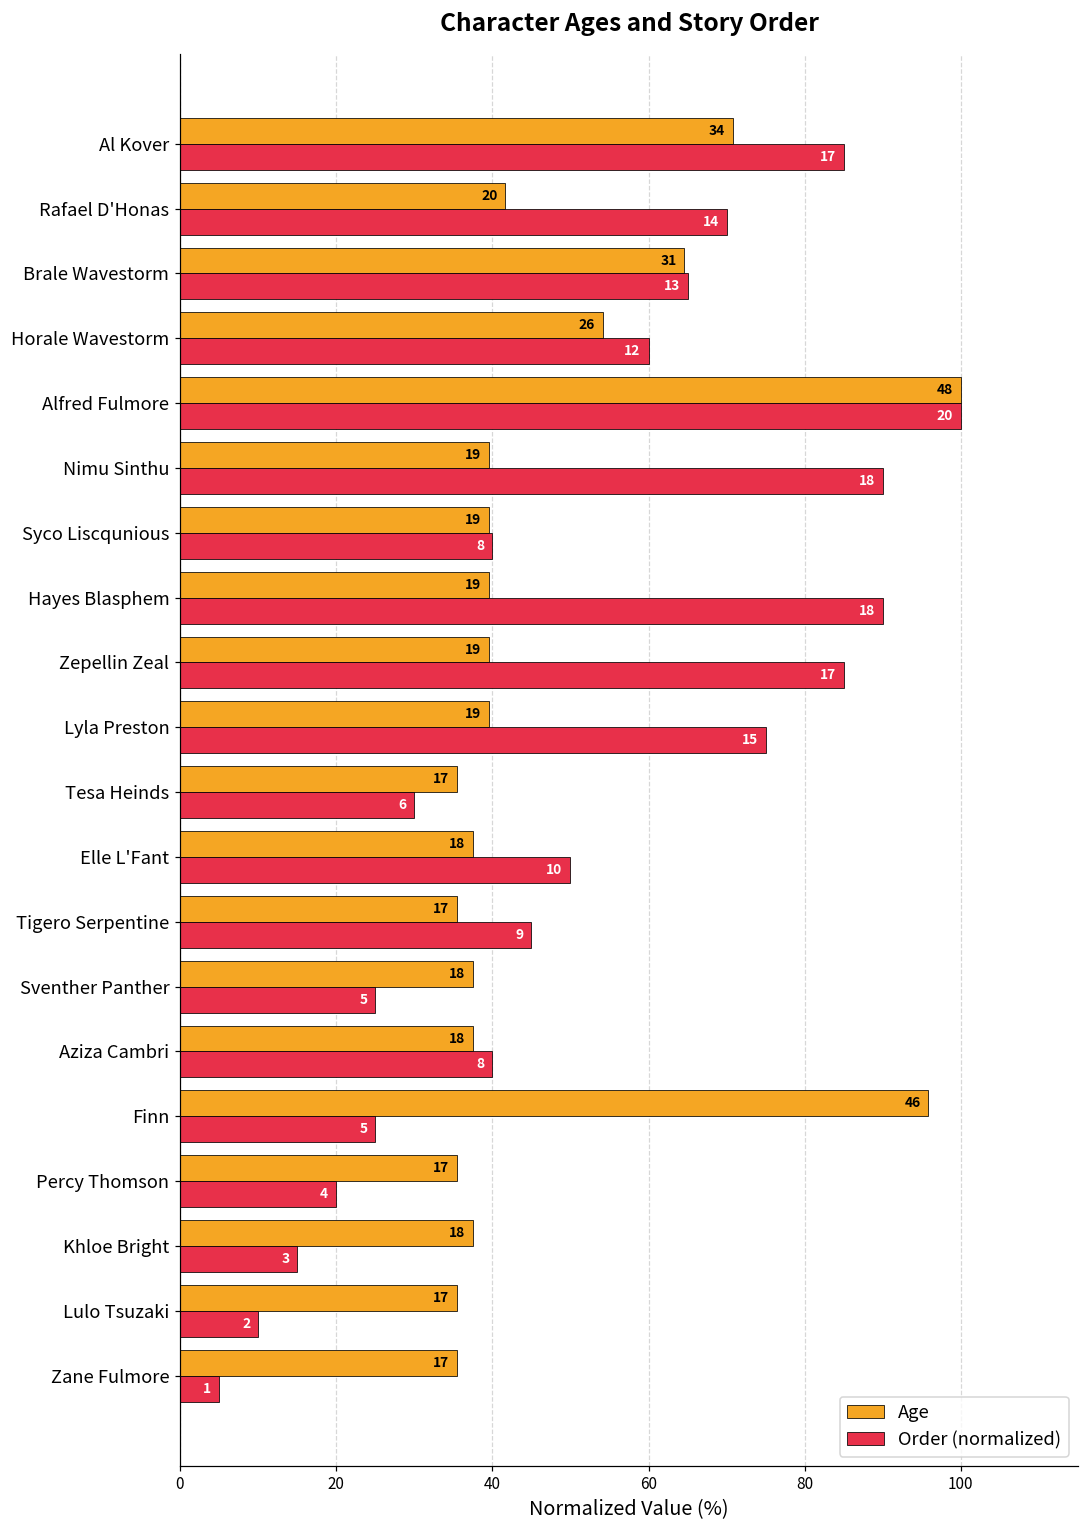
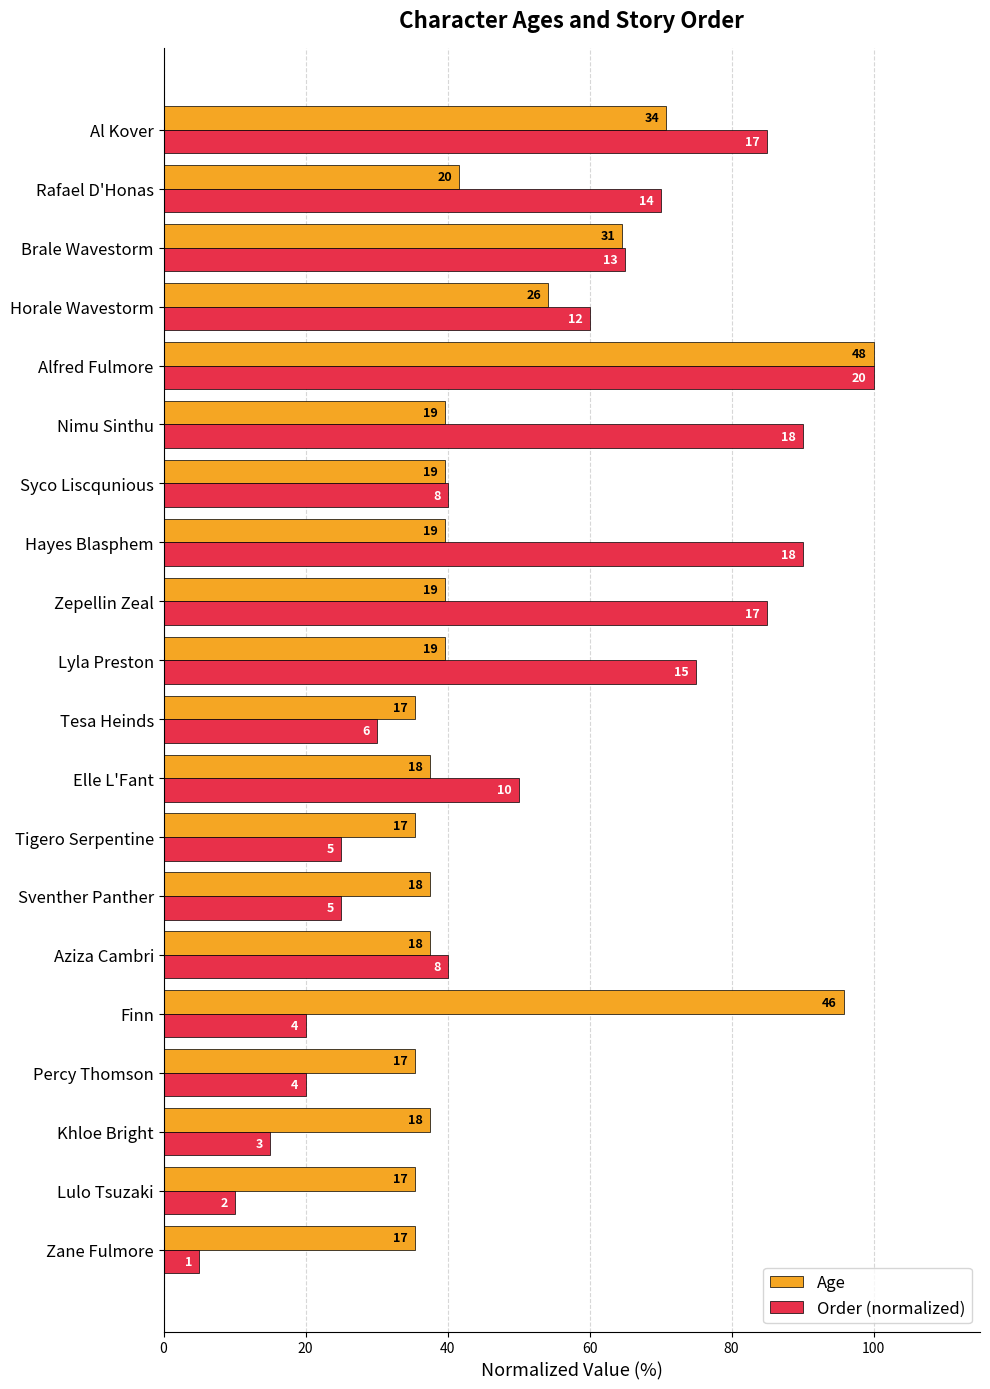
Order (normalized), Tigero Serpentine: 9 -> 5
Order (normalized), Finn: 5 -> 4
